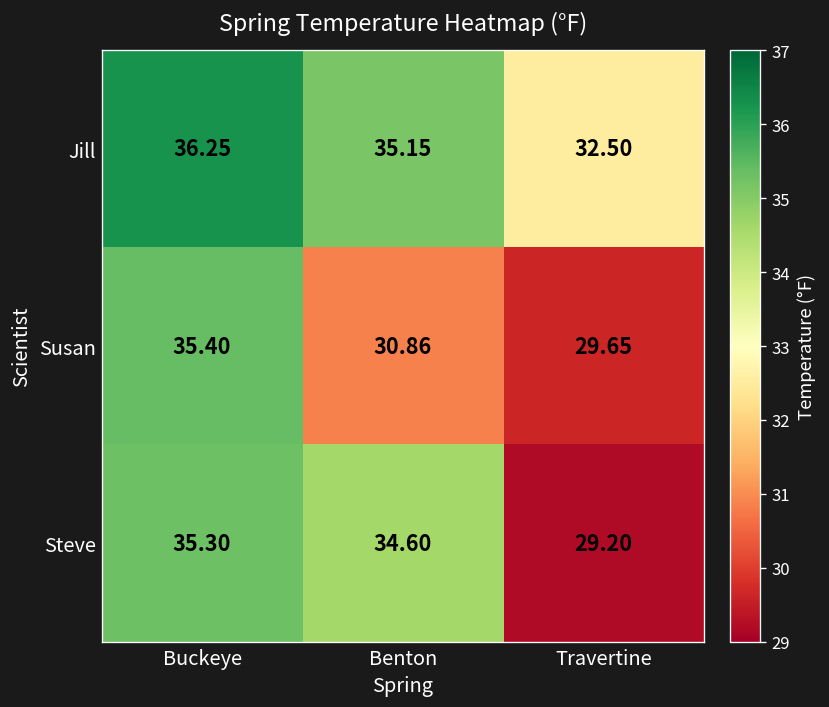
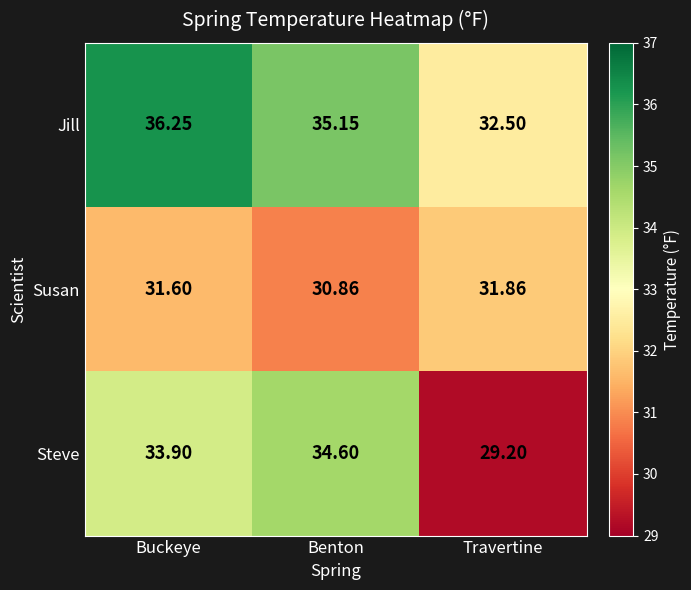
Susan, Buckeye: 35.40 -> 31.60
Susan, Travertine: 29.65 -> 31.86
Steve, Buckeye: 35.30 -> 33.90
